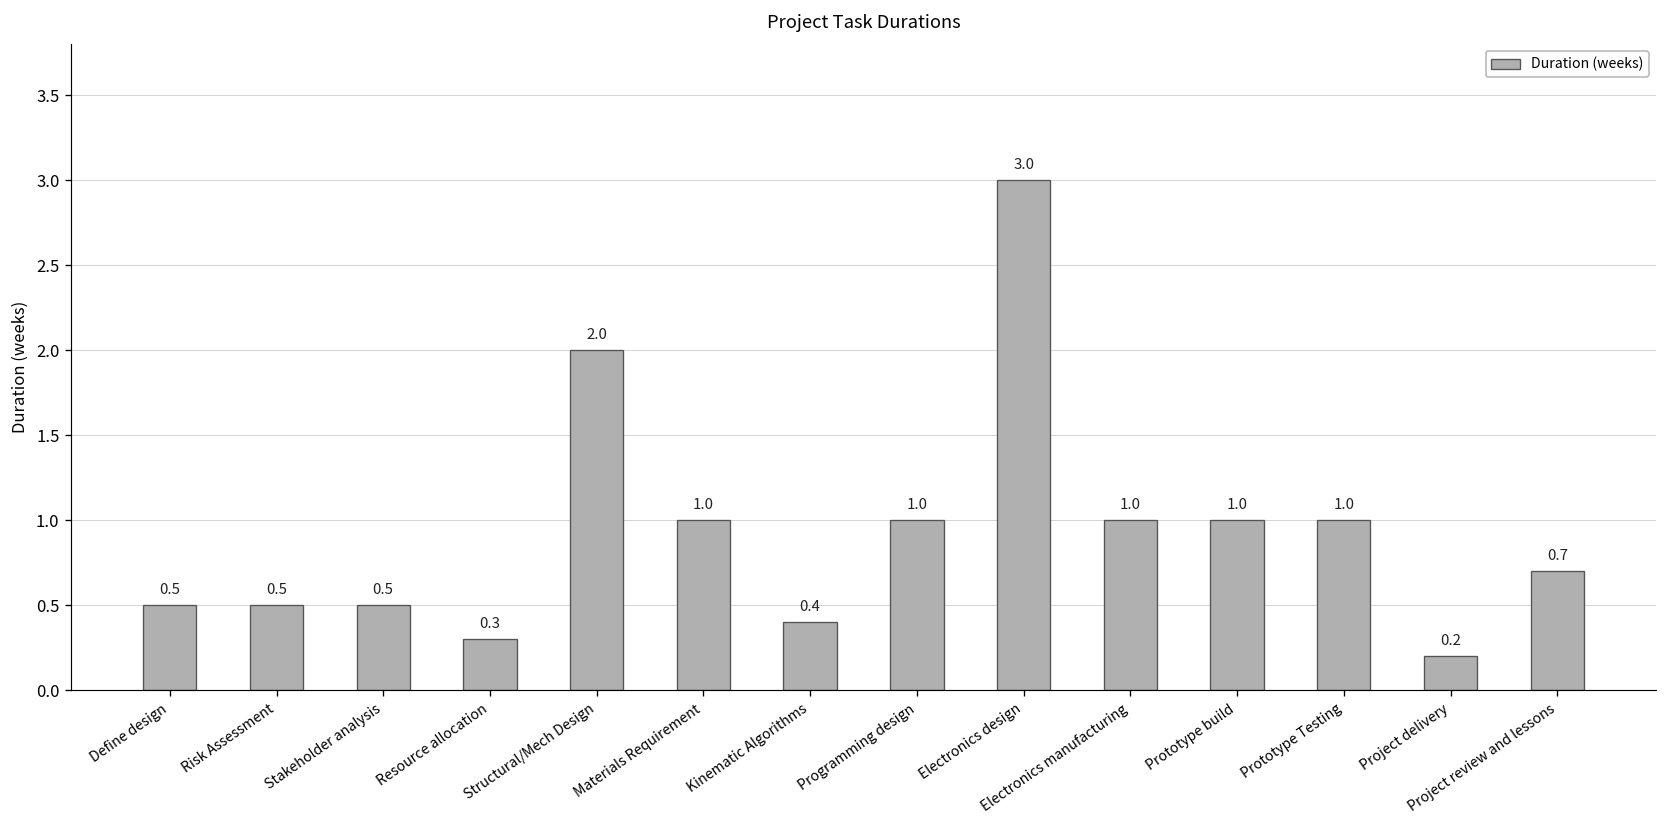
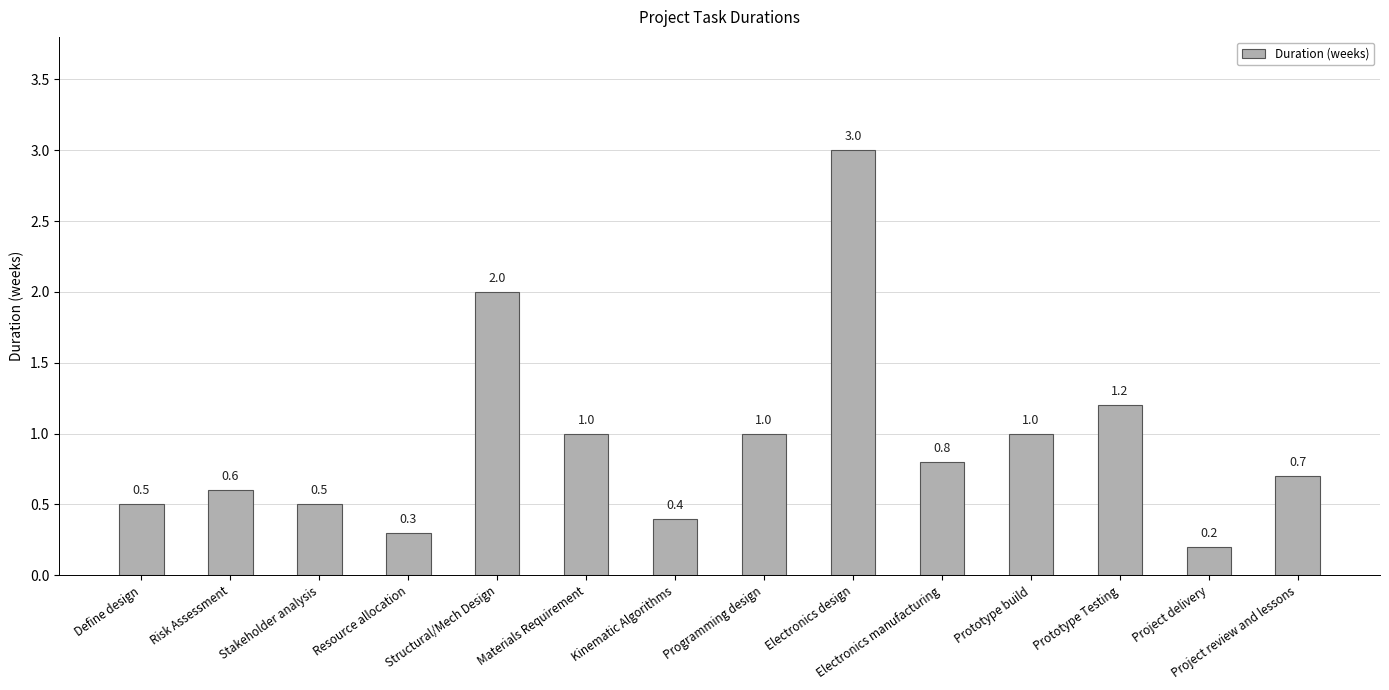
Risk Assessment: 0.5 -> 0.6
Electronics manufacturing: 1.0 -> 0.8
Prototype Testing: 1.0 -> 1.2
